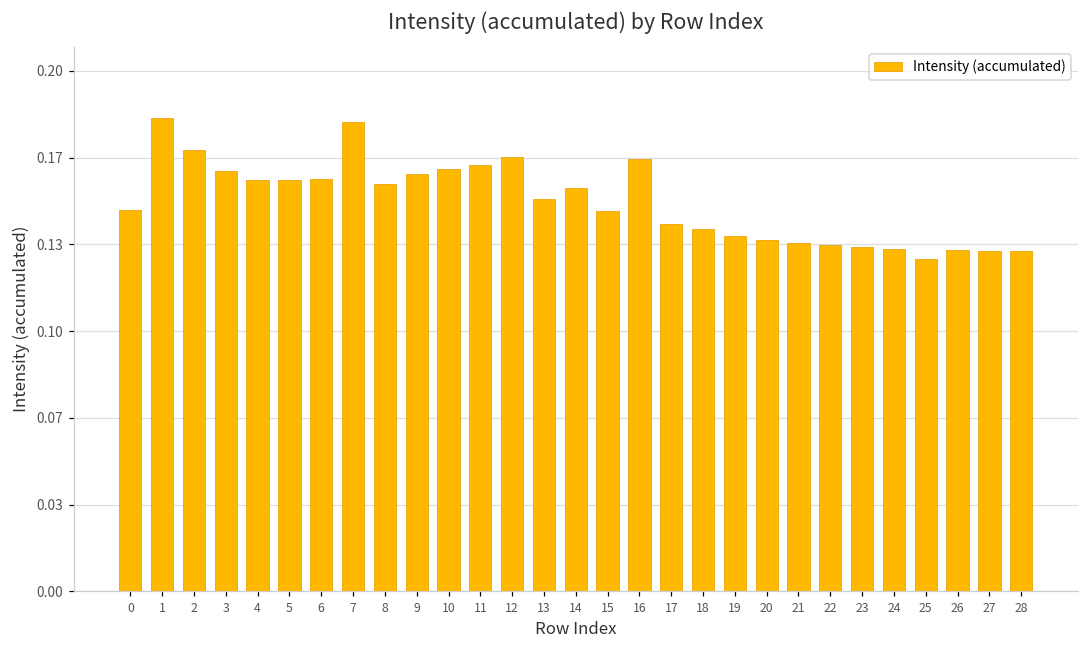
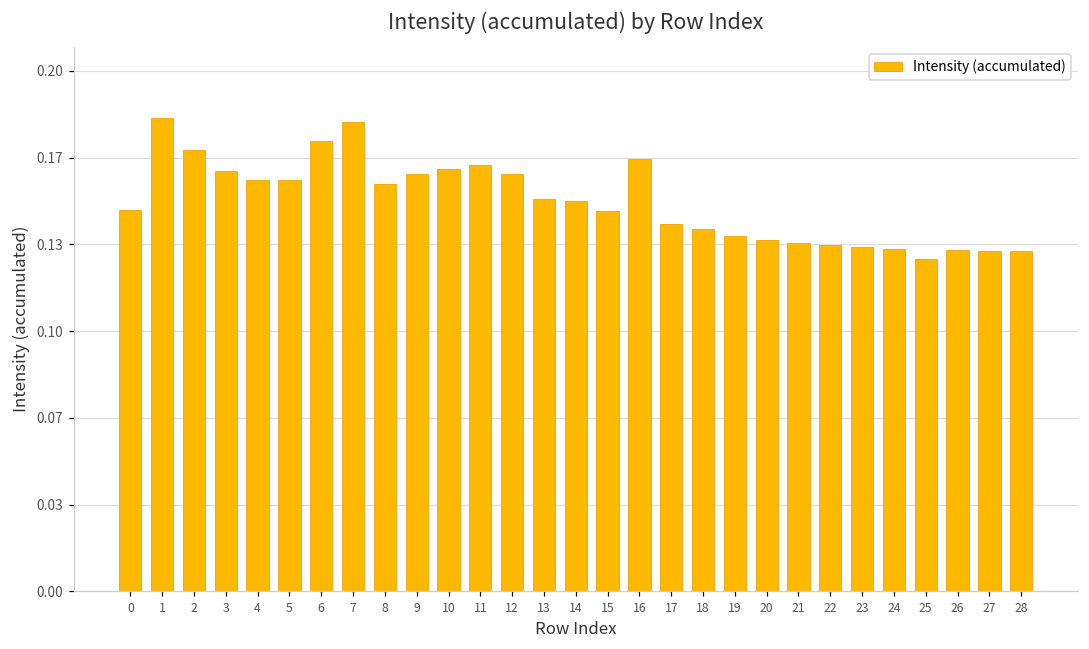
6: 0.160 -> 0.175
12: 0.169 -> 0.162
14: 0.157 -> 0.152
